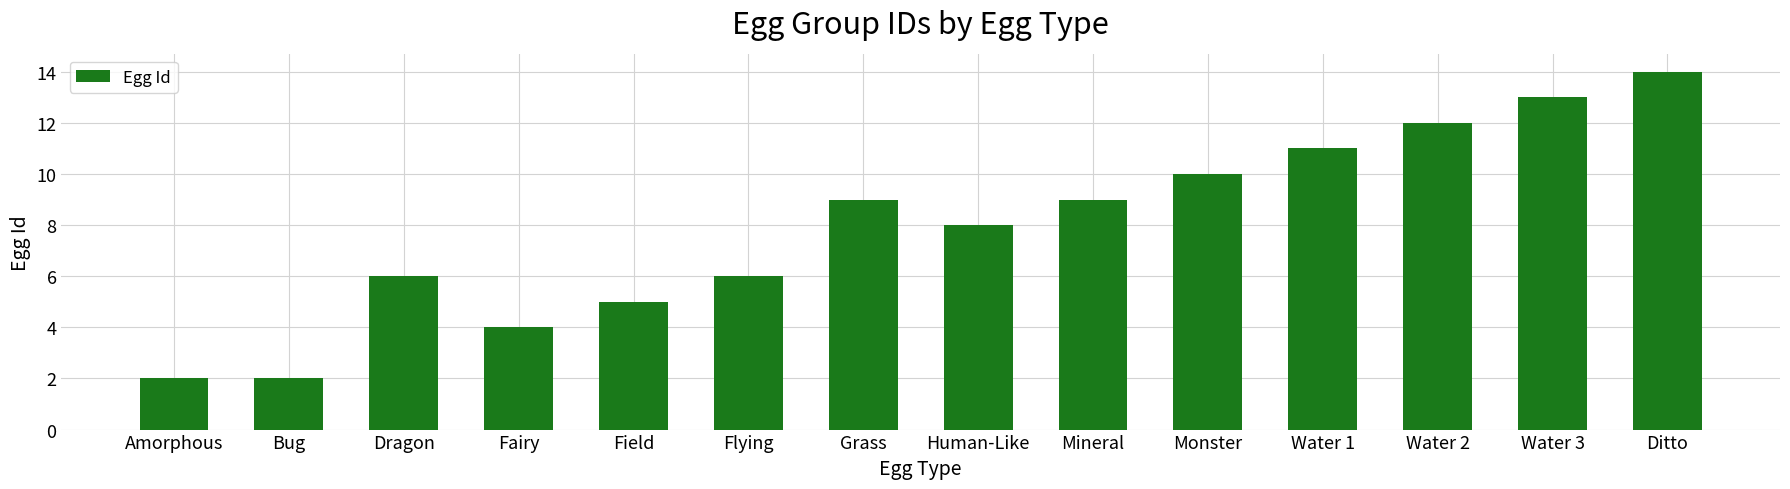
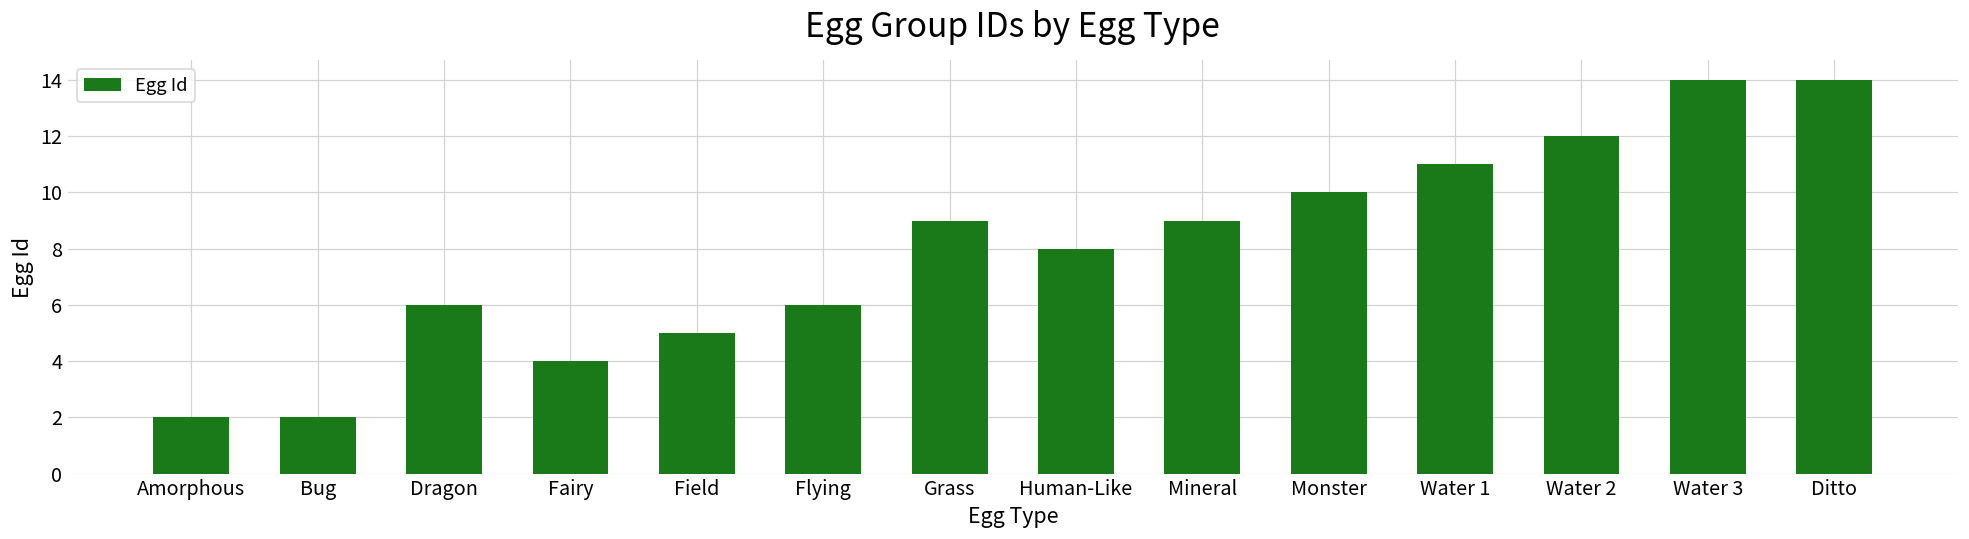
Water 3: 13 -> 14
